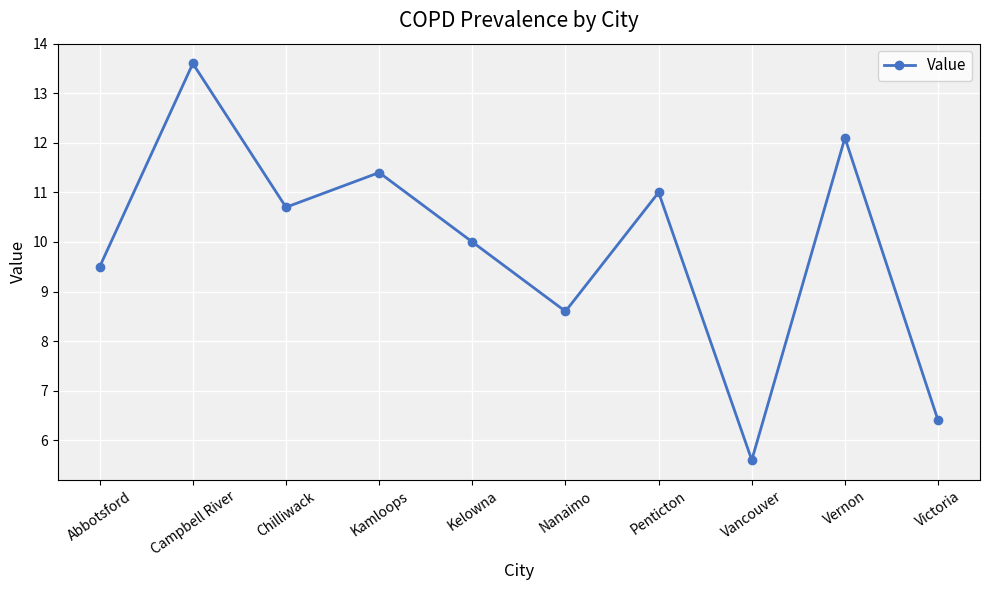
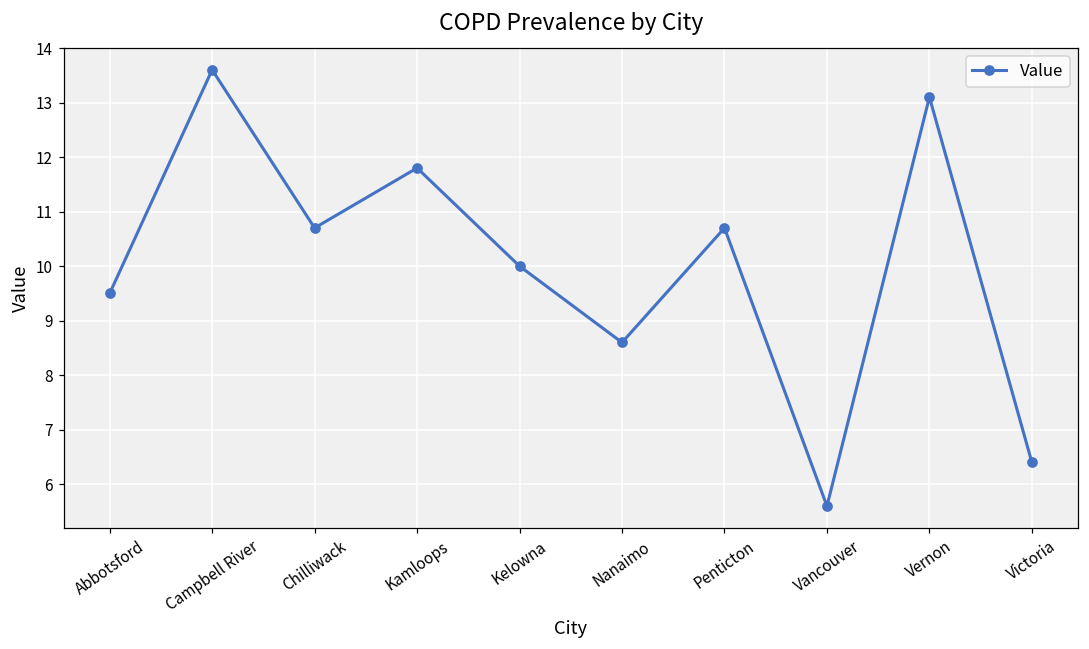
Kamloops: 11.4 -> 11.8
Penticton: 11.0 -> 10.7
Vernon: 12.1 -> 13.1
